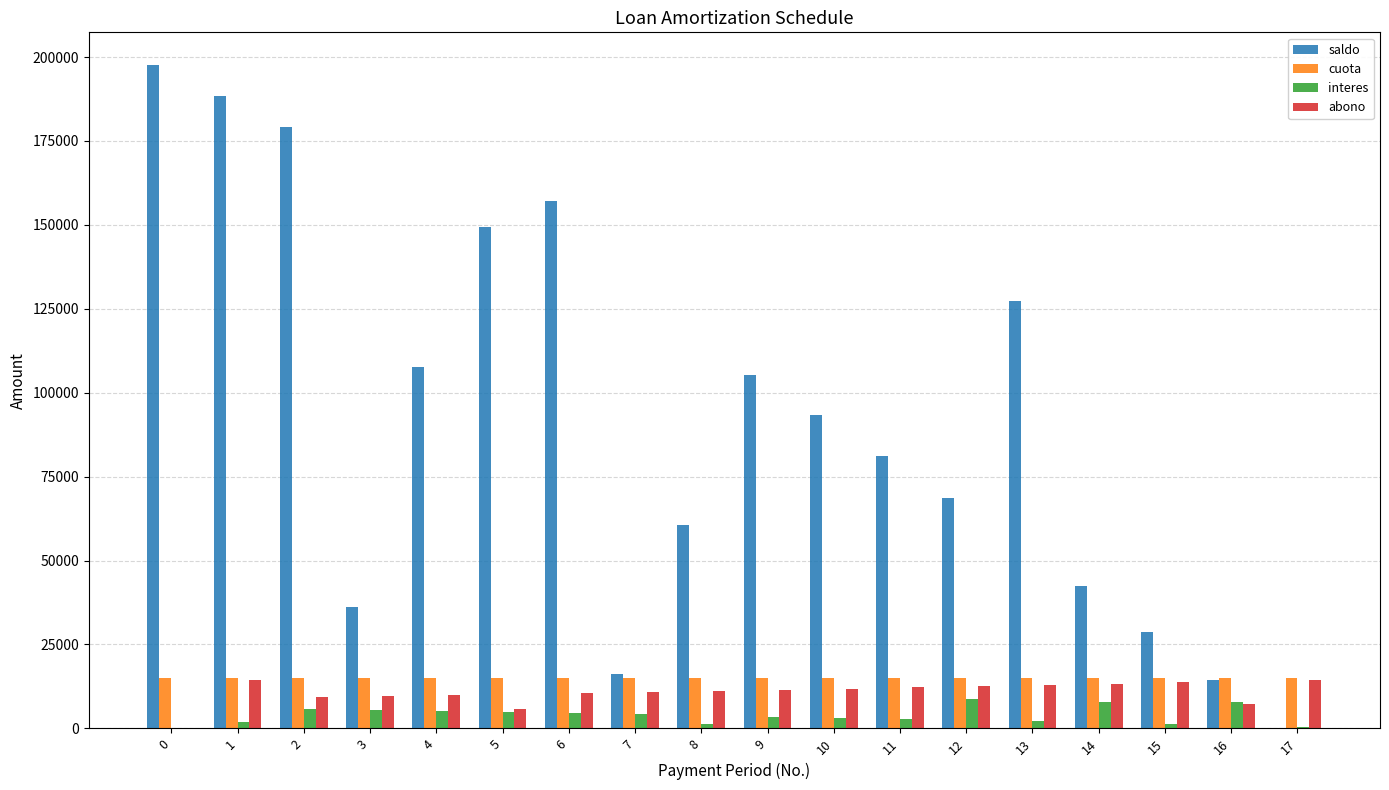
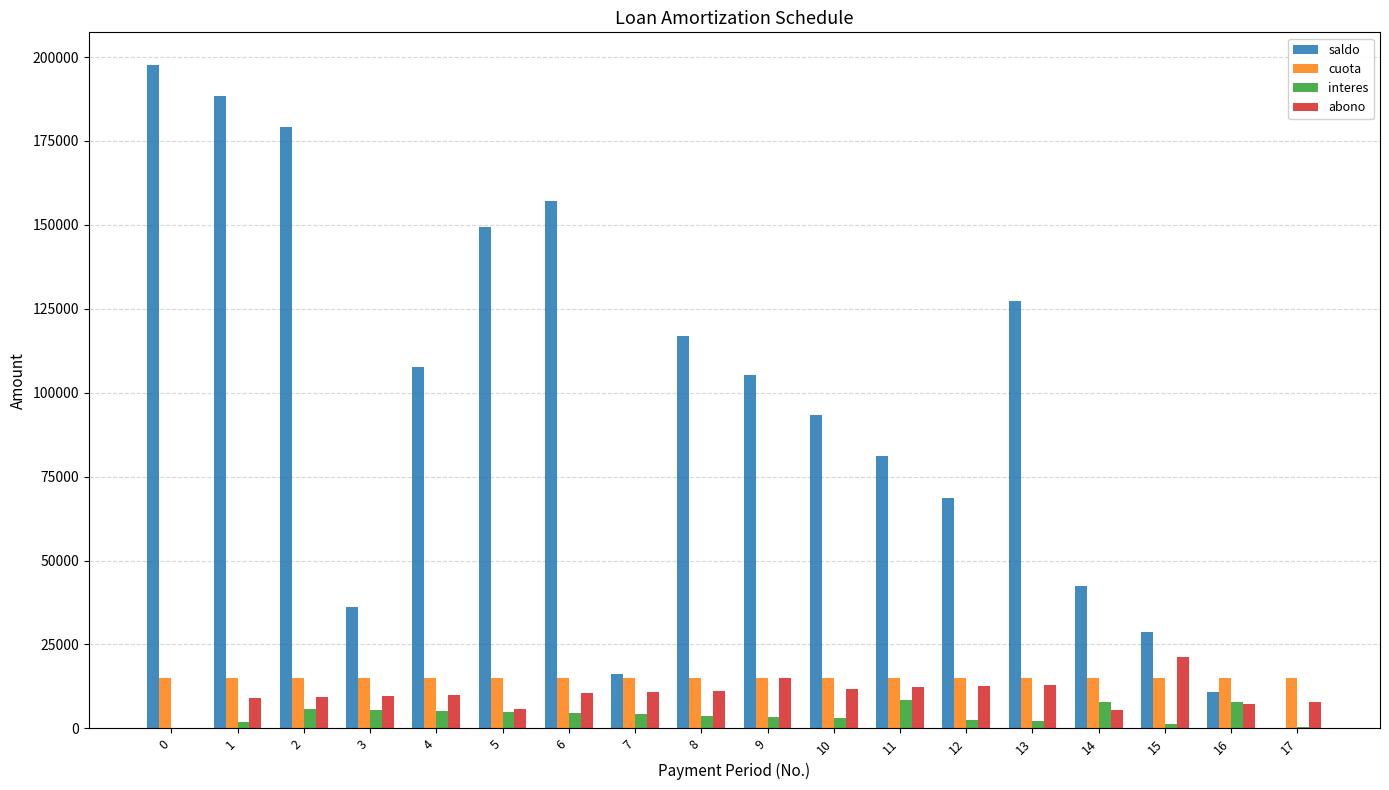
abono, 1: 14000 -> 9000
saldo, 8: 61000 -> 117000
interes, 8: 1000 -> 4000
abono, 9: 11000 -> 15000
interes, 11: 3000 -> 9000
interes, 12: 9000 -> 2000
abono, 14: 13000 -> 6000
abono, 15: 14000 -> 21000
saldo, 16: 15000 -> 11000
abono, 17: 15000 -> 8000
